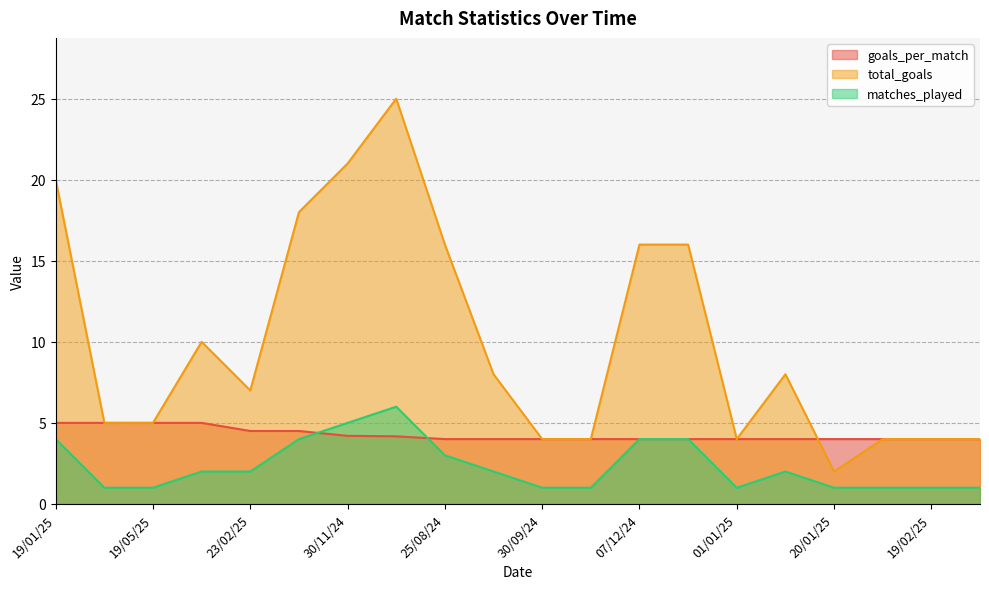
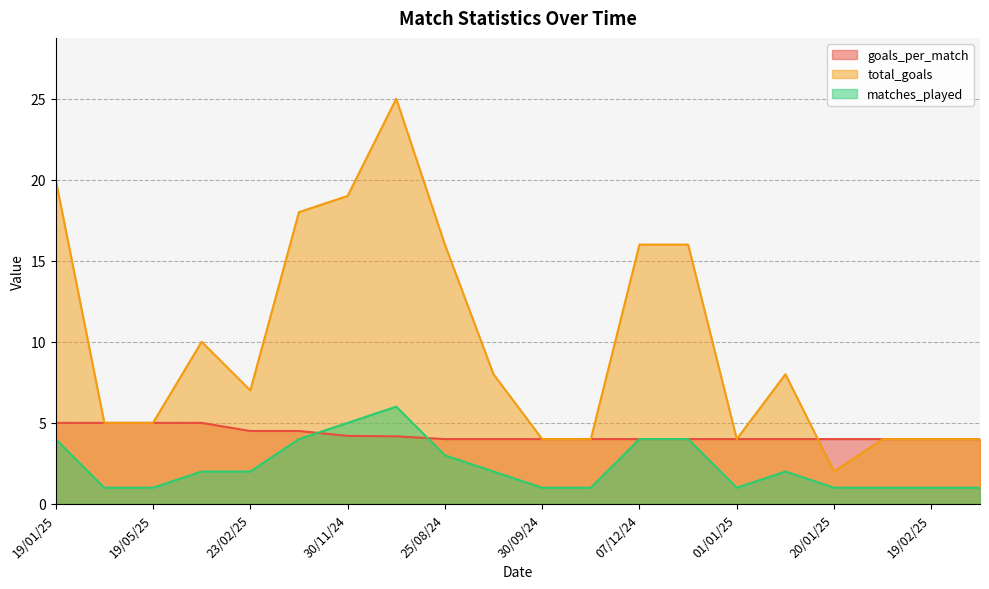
total_goals, 30/11/24: 21 -> 19
